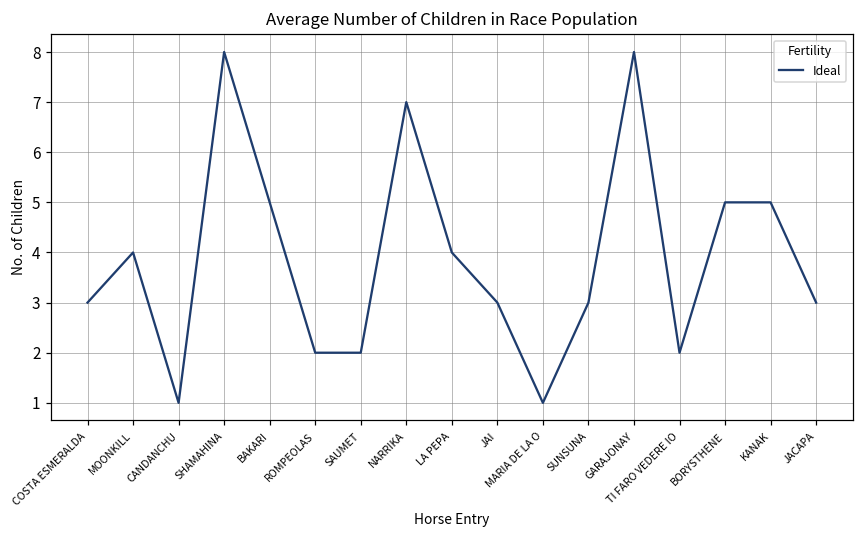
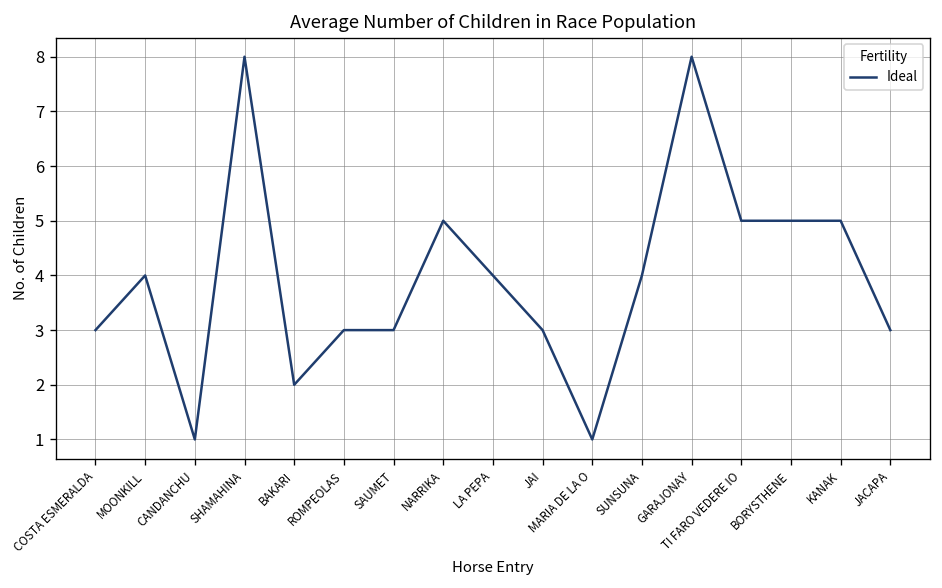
BAKARI: 5 -> 2
ROMPEOLAS: 2 -> 3
SAUMET: 2 -> 3
NARRIKA: 7 -> 5
SUNSUNA: 3 -> 4
TI FARO VEDERE IO: 2 -> 5
